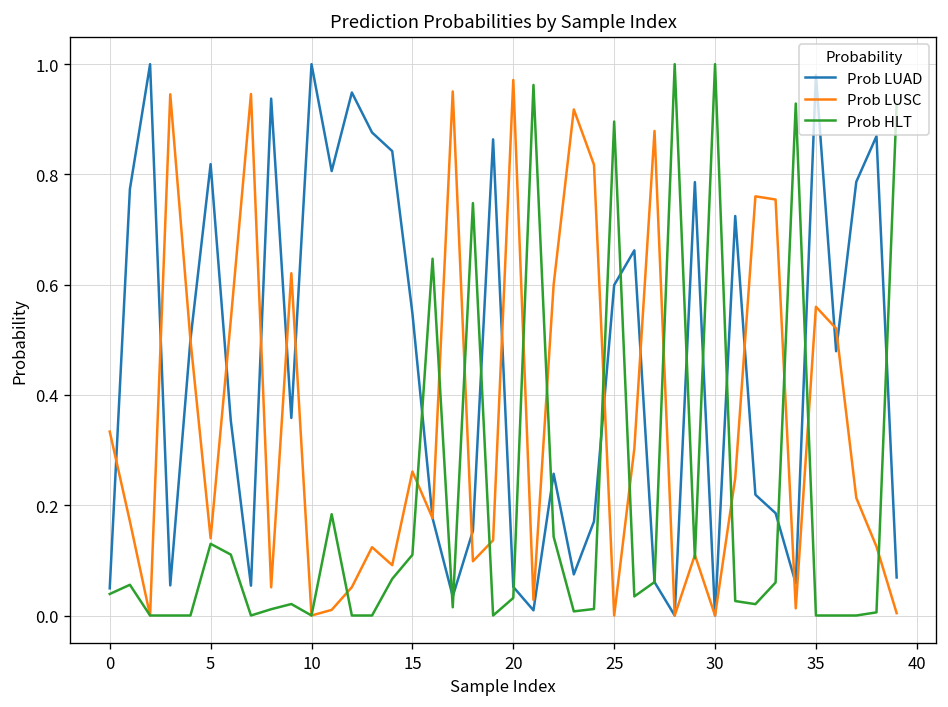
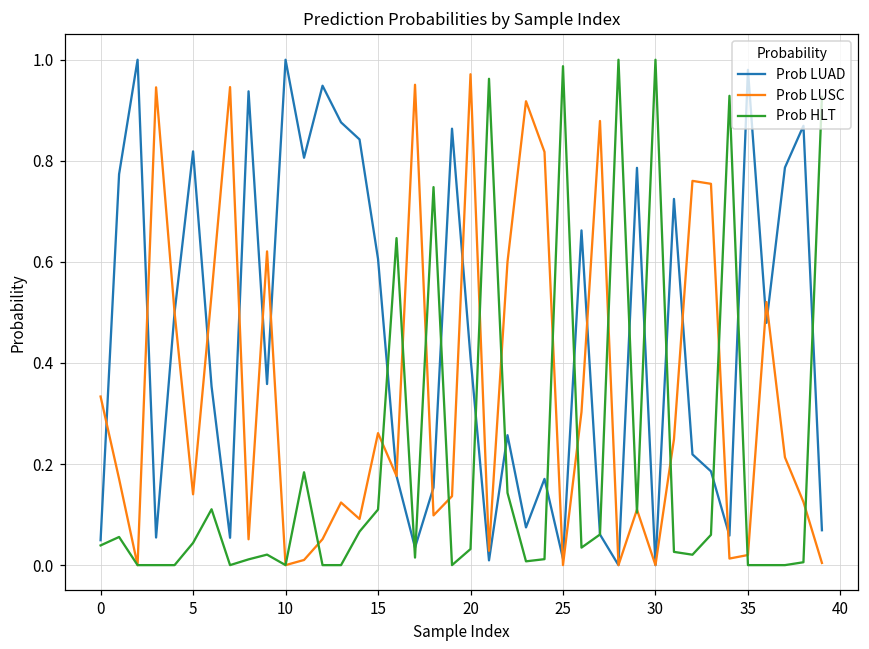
Prob HLT, 5: 0.13 -> 0.04
Prob LUAD, 15: 0.55 -> 0.61
Prob LUAD, 20: 0.05 -> 0.41
Prob LUAD, 25: 0.60 -> 0.01
Prob HLT, 25: 0.90 -> 0.99
Prob LUSC, 35: 0.56 -> 0.02
